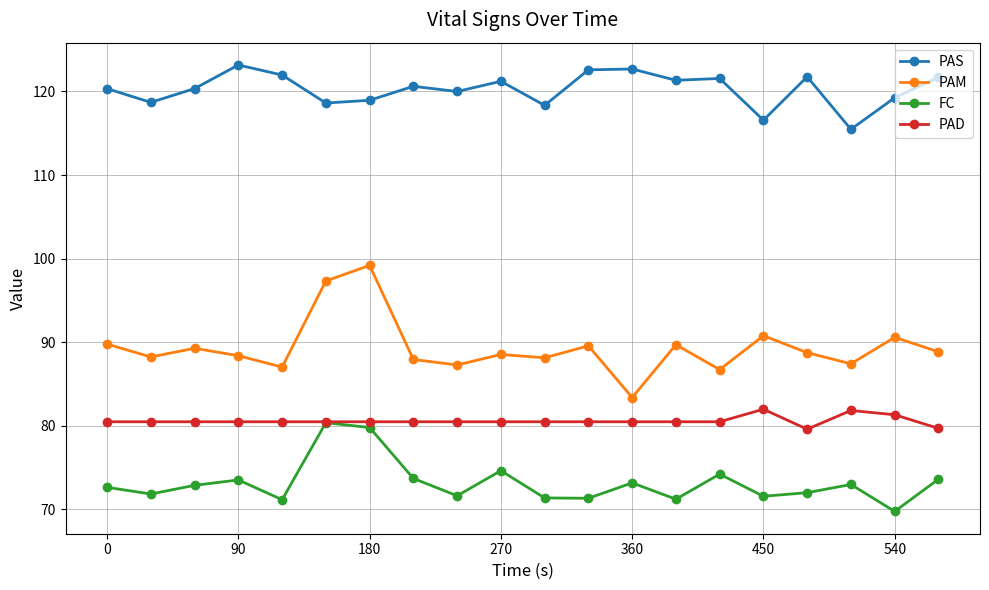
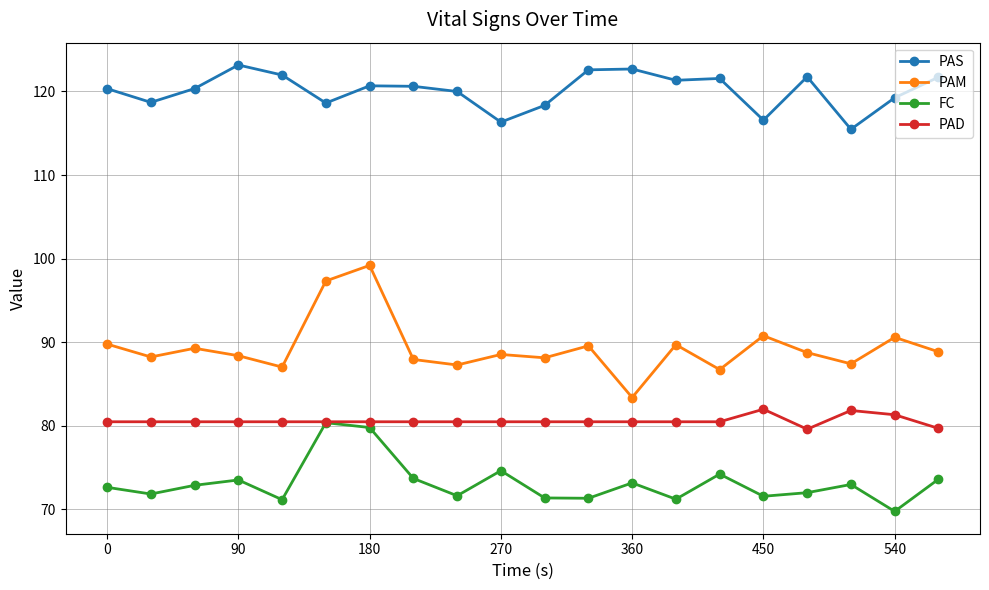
PAS, 180: 119 -> 121
PAS, 270: 121 -> 116
